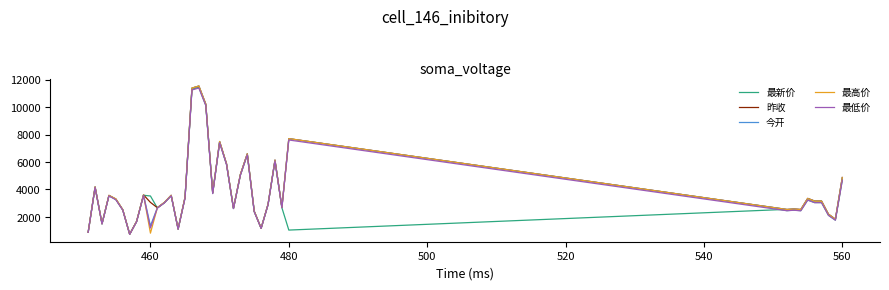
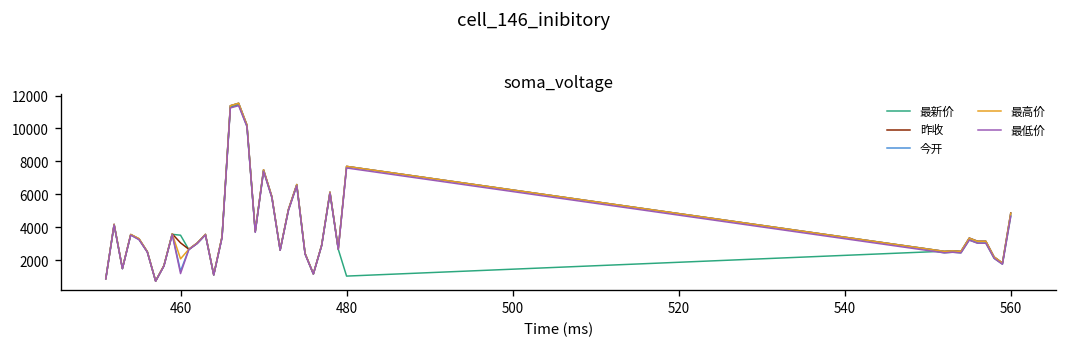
最高价, 460: 800 -> 2100
